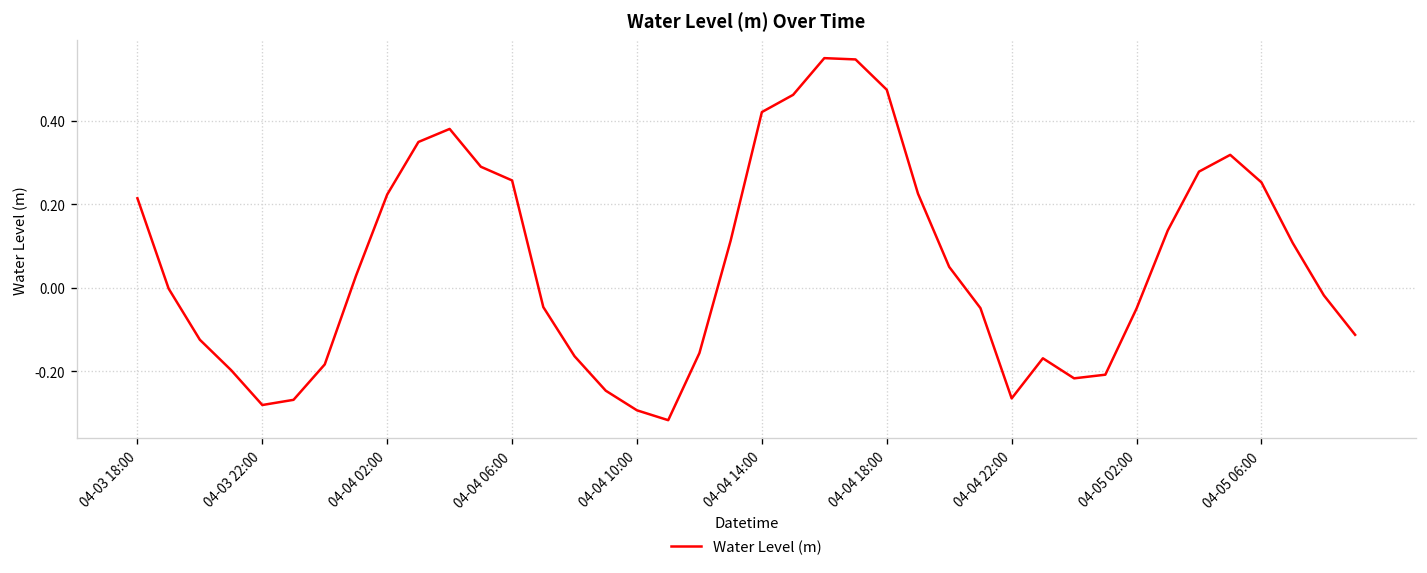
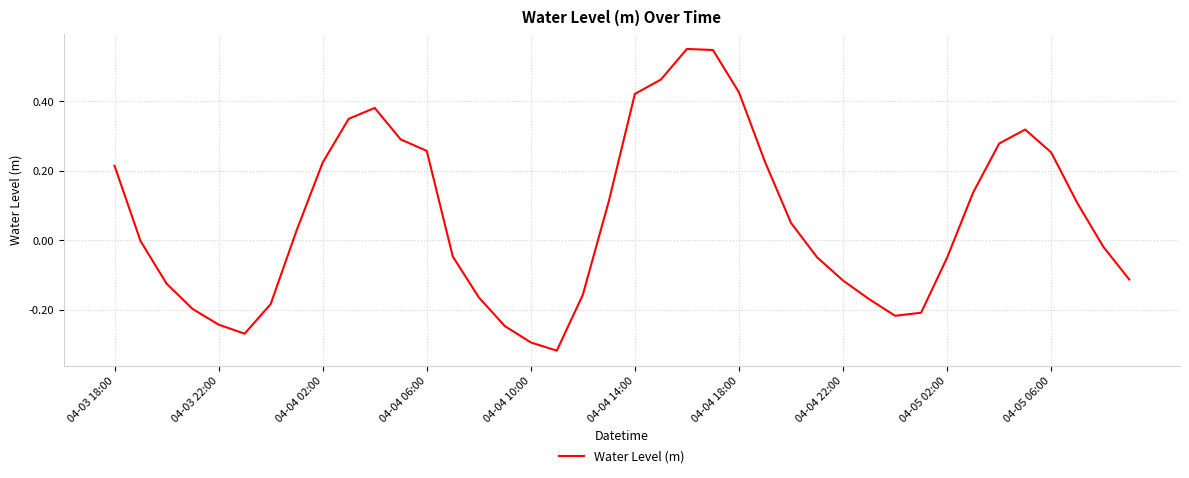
04-03 22:00: -0.28 -> -0.24
04-04 18:00: 0.47 -> 0.43
04-04 22:00: -0.27 -> -0.12
